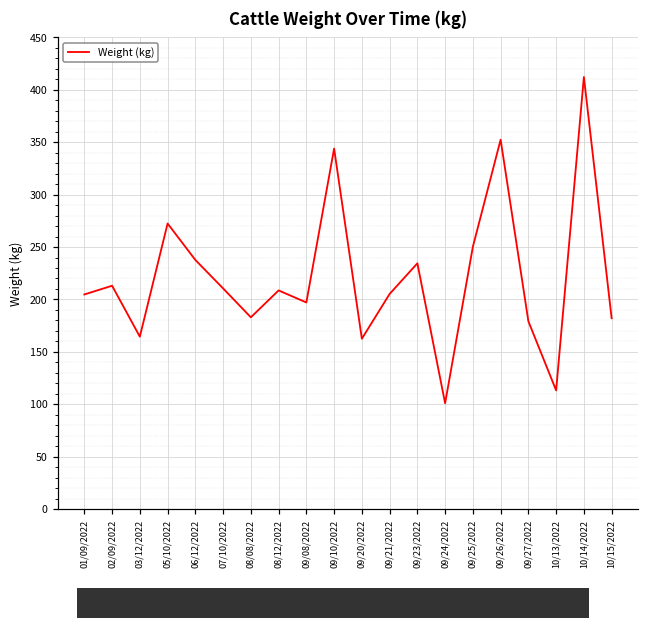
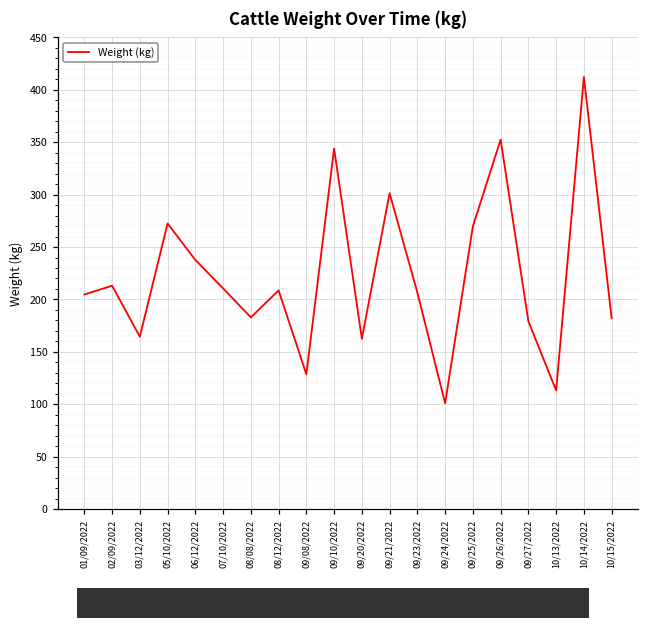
09/08/2022: 200 -> 130
09/21/2022: 210 -> 300
09/23/2022: 230 -> 210
09/25/2022: 250 -> 270
